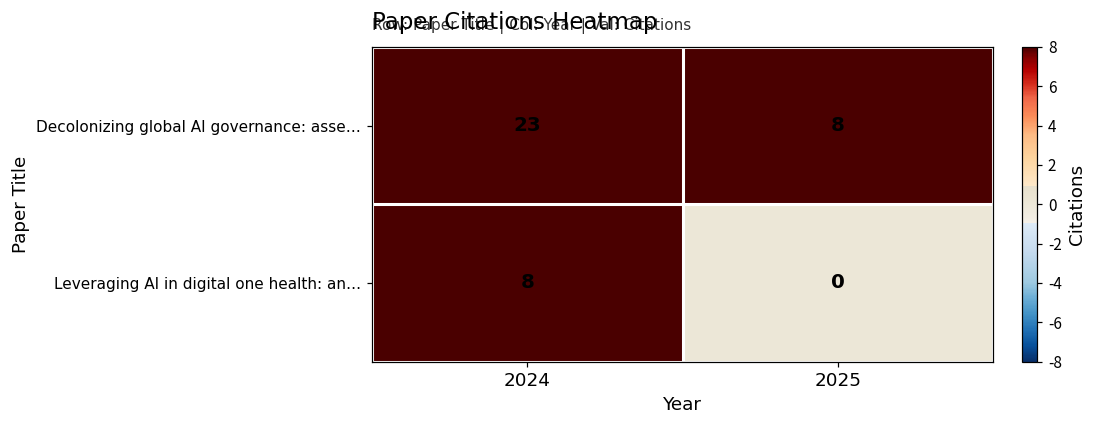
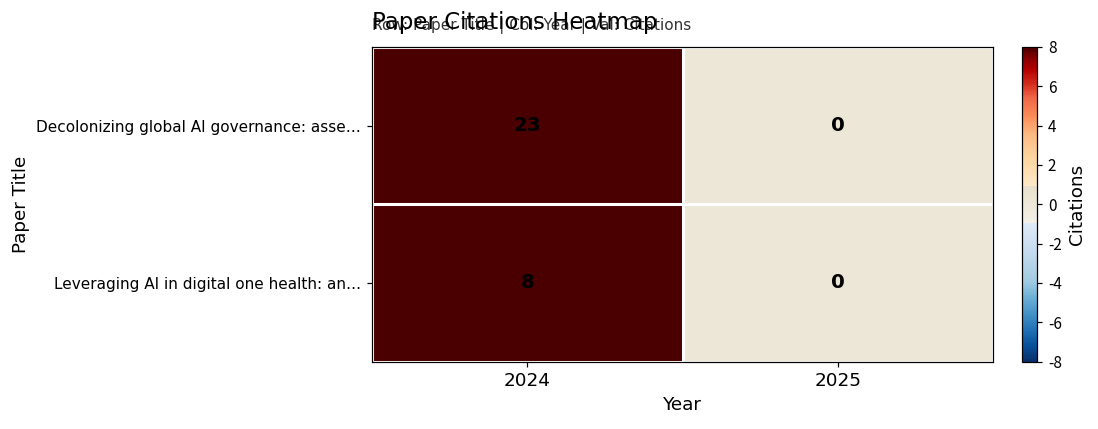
Decolonizing global AI governance: asse…, 2025: 8 -> 0
